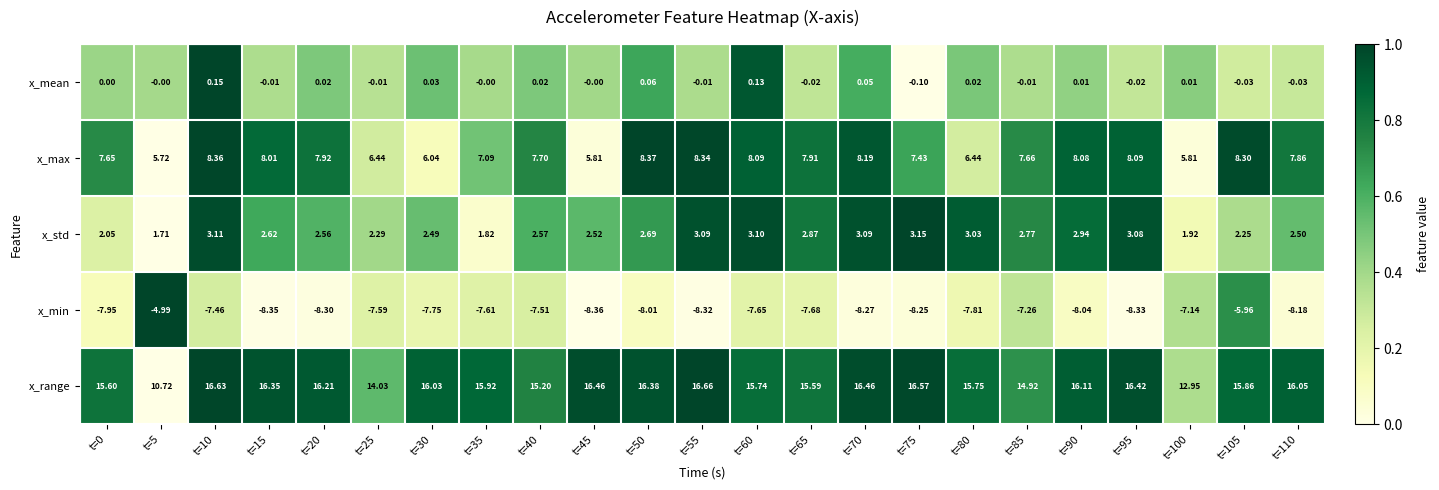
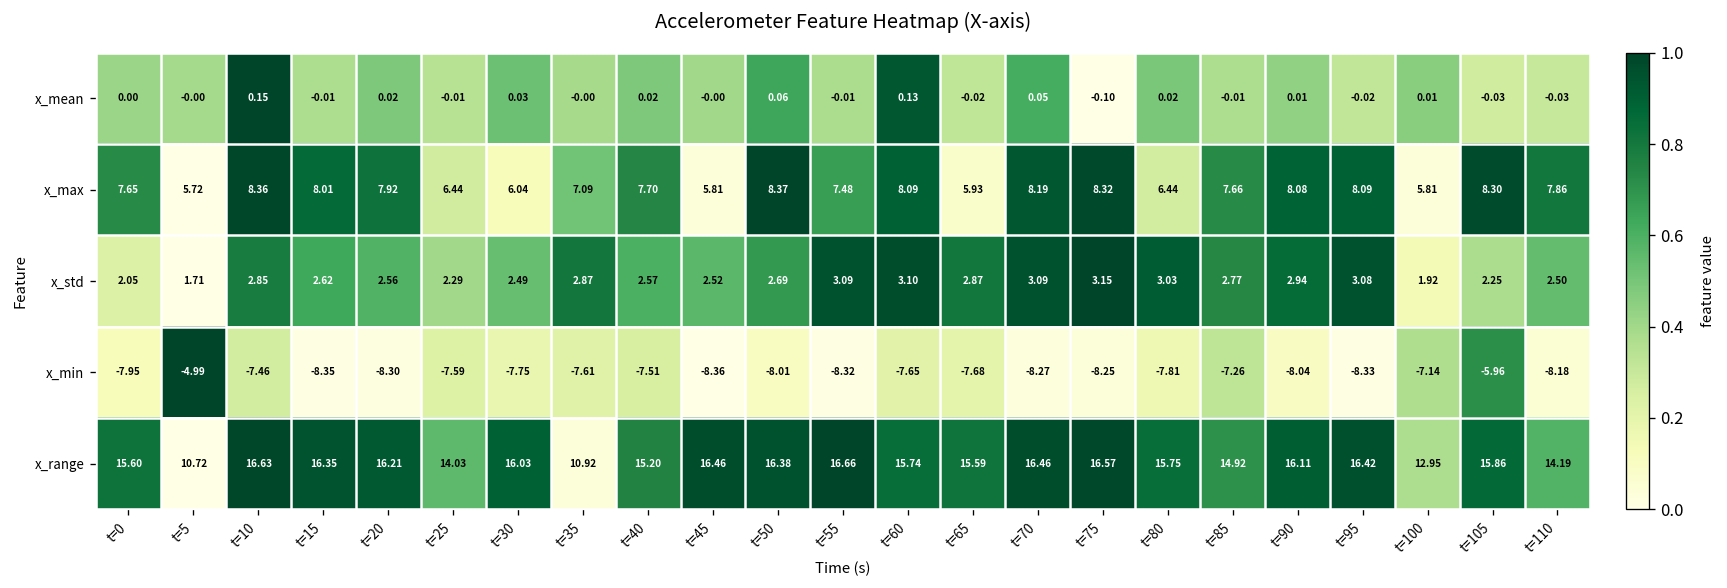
x_max, t=55: 8.34 -> 7.48
x_max, t=65: 7.91 -> 5.93
x_max, t=75: 7.43 -> 8.32
x_std, t=10: 3.11 -> 2.85
x_std, t=35: 1.82 -> 2.87
x_range, t=35: 15.92 -> 10.92
x_range, t=110: 16.05 -> 14.19
